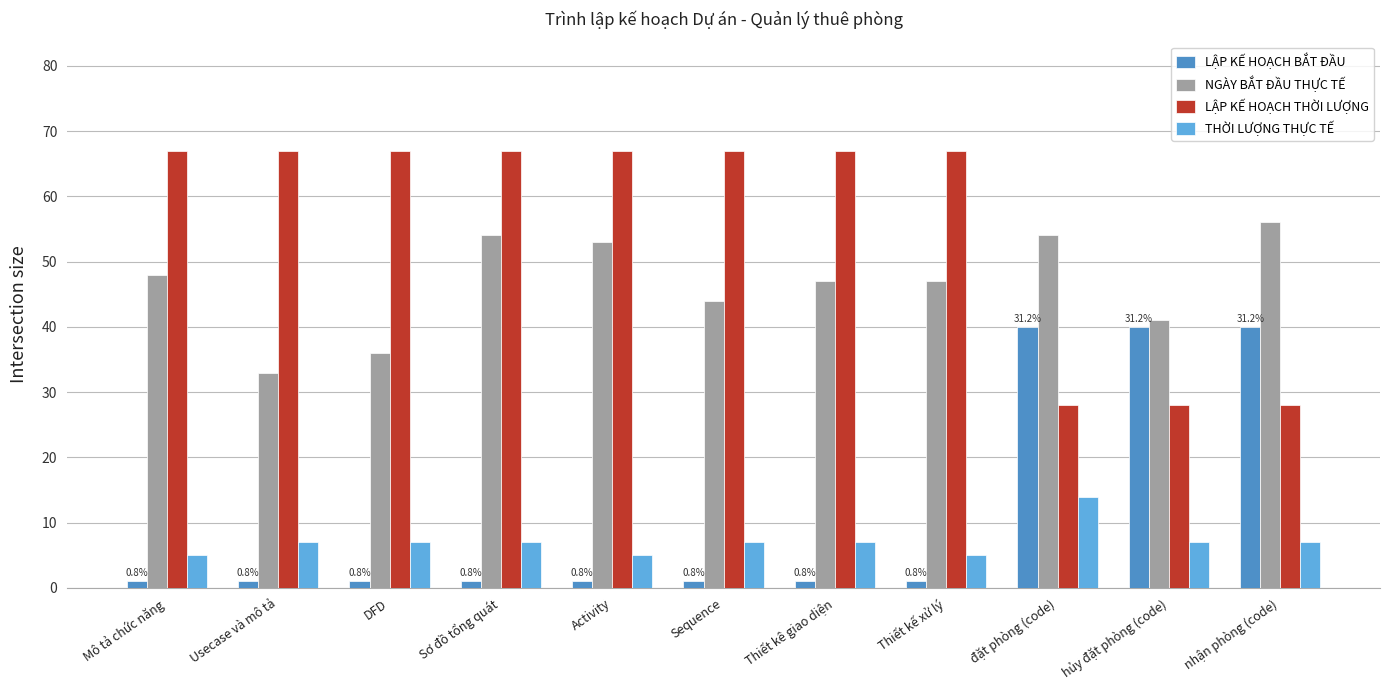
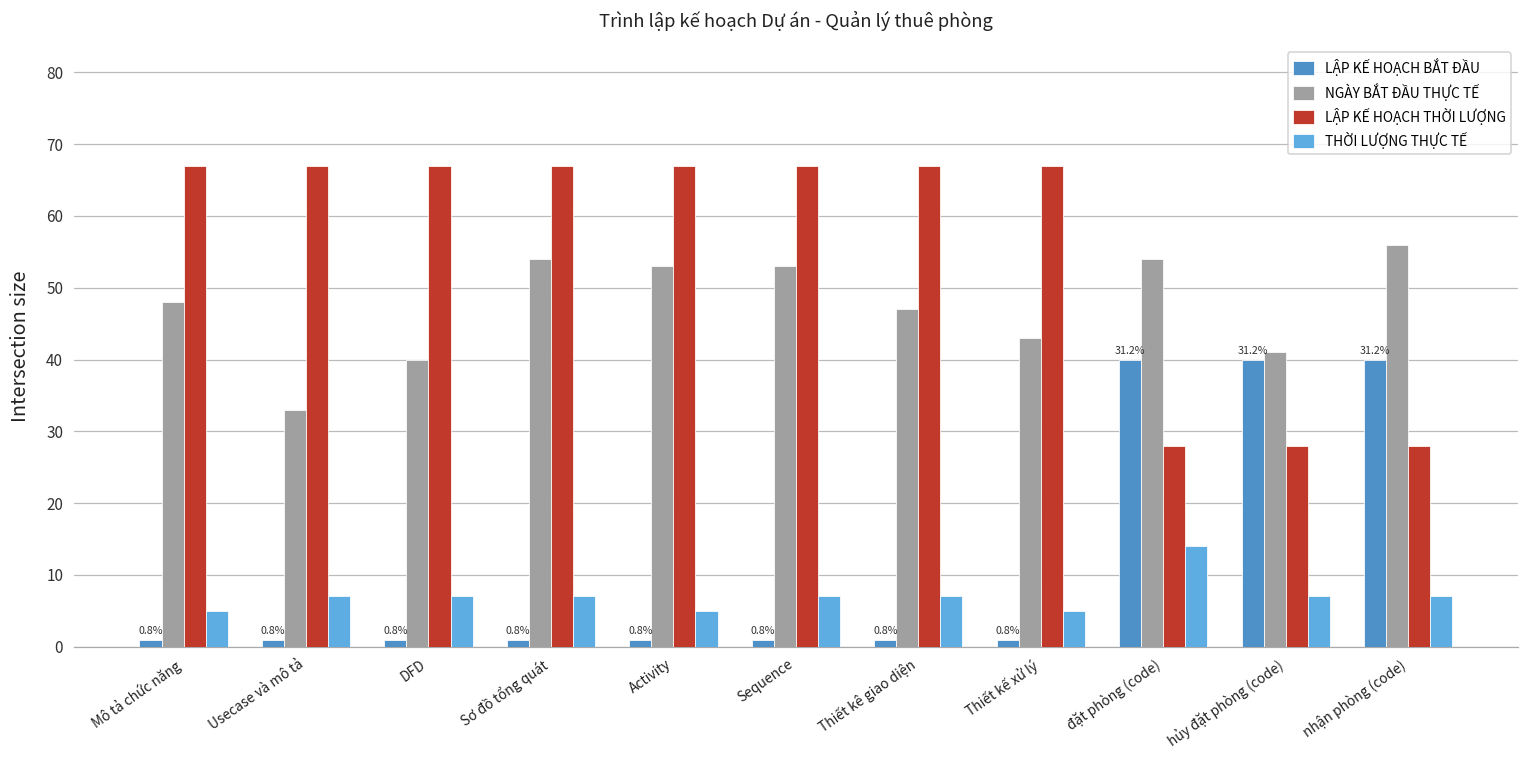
NGÀY BẮT ĐẦU THỰC TẾ, DFD: 36 -> 40
NGÀY BẮT ĐẦU THỰC TẾ, Sequence: 44 -> 53
NGÀY BẮT ĐẦU THỰC TẾ, Thiết kế xử lý: 47 -> 43
